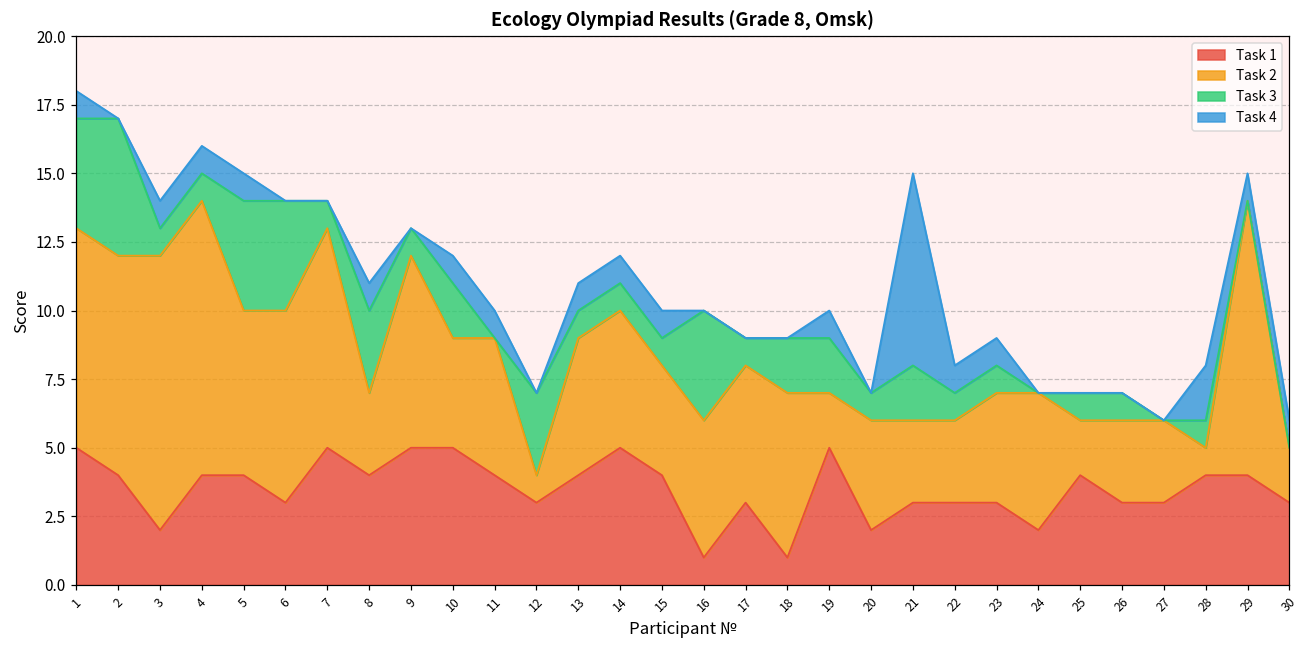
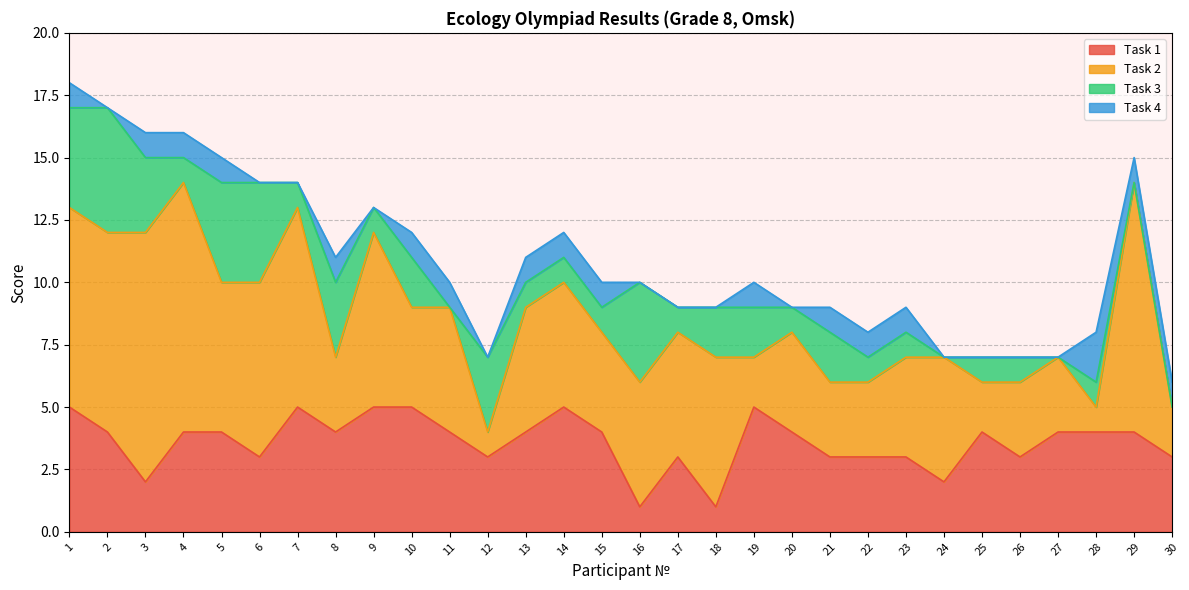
Task 3, 3: 1 -> 3
Task 1, 20: 2 -> 4
Task 4, 21: 7 -> 1
Task 1, 27: 3 -> 4
